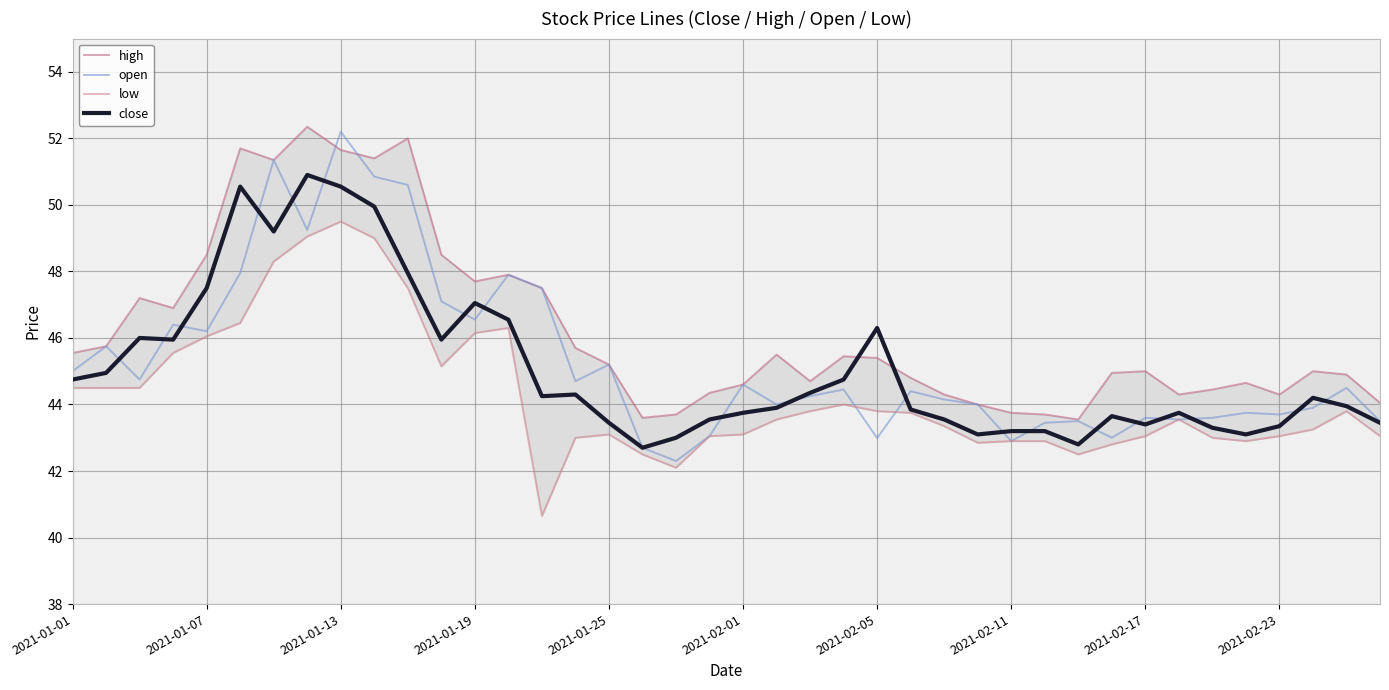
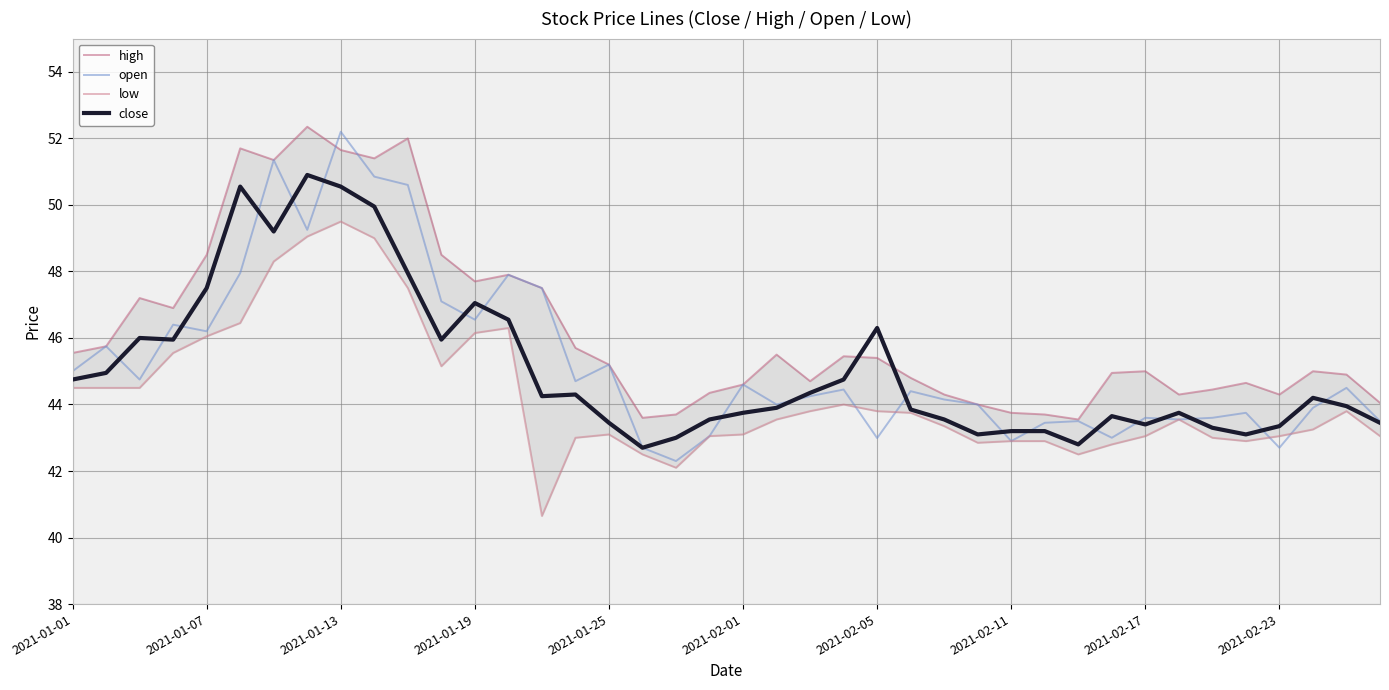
open, 2021-02-23: 43.7 -> 42.7
